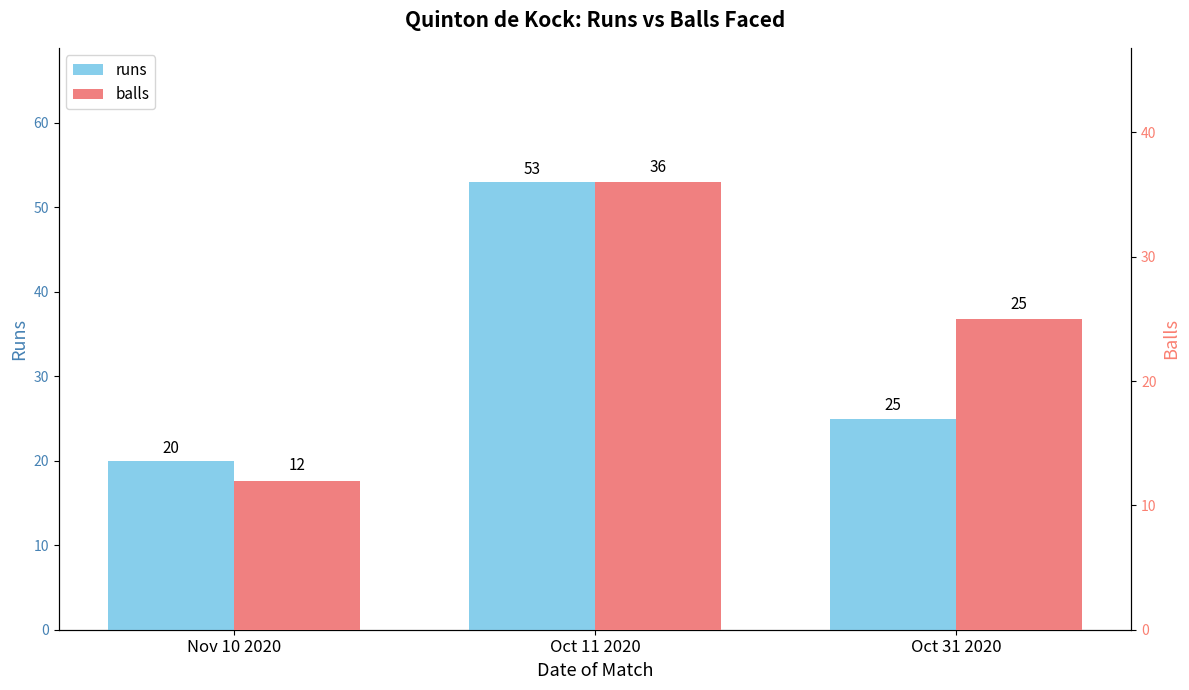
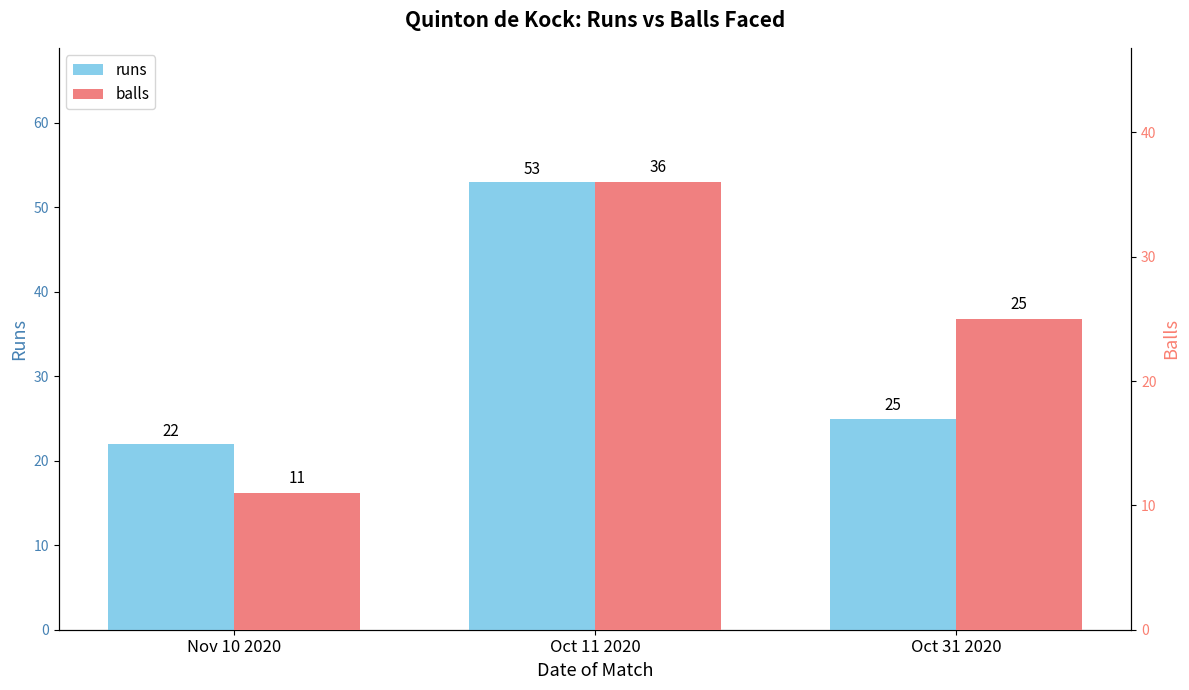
runs, Nov 10 2020: 20 -> 22
balls, Nov 10 2020: 12 -> 11
